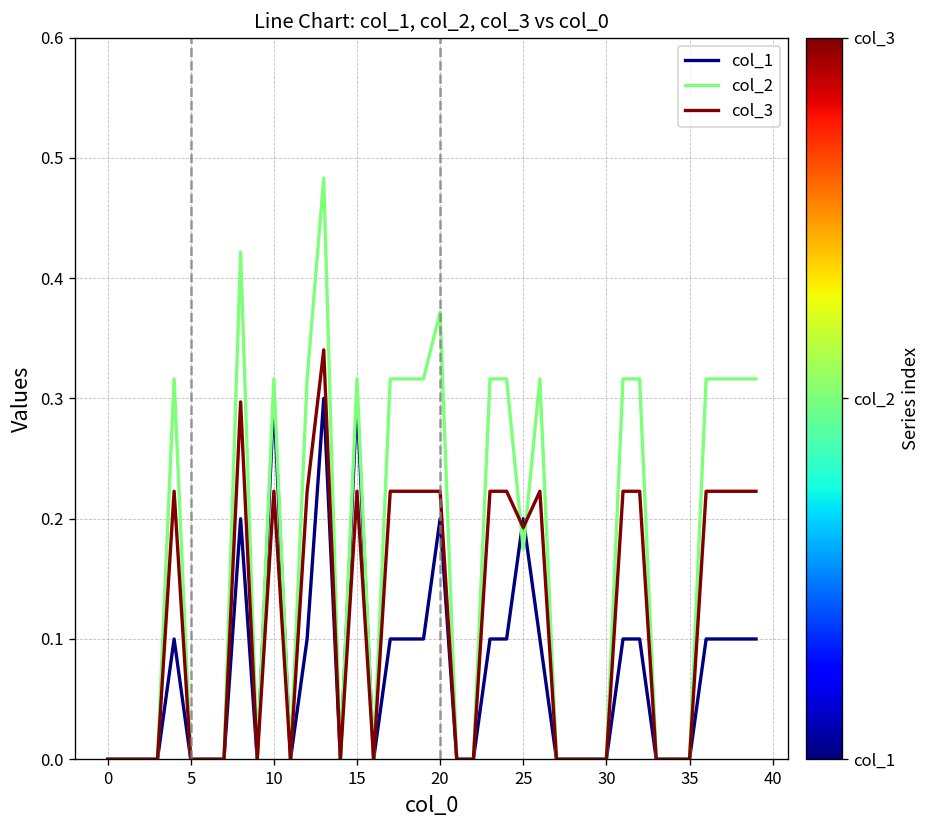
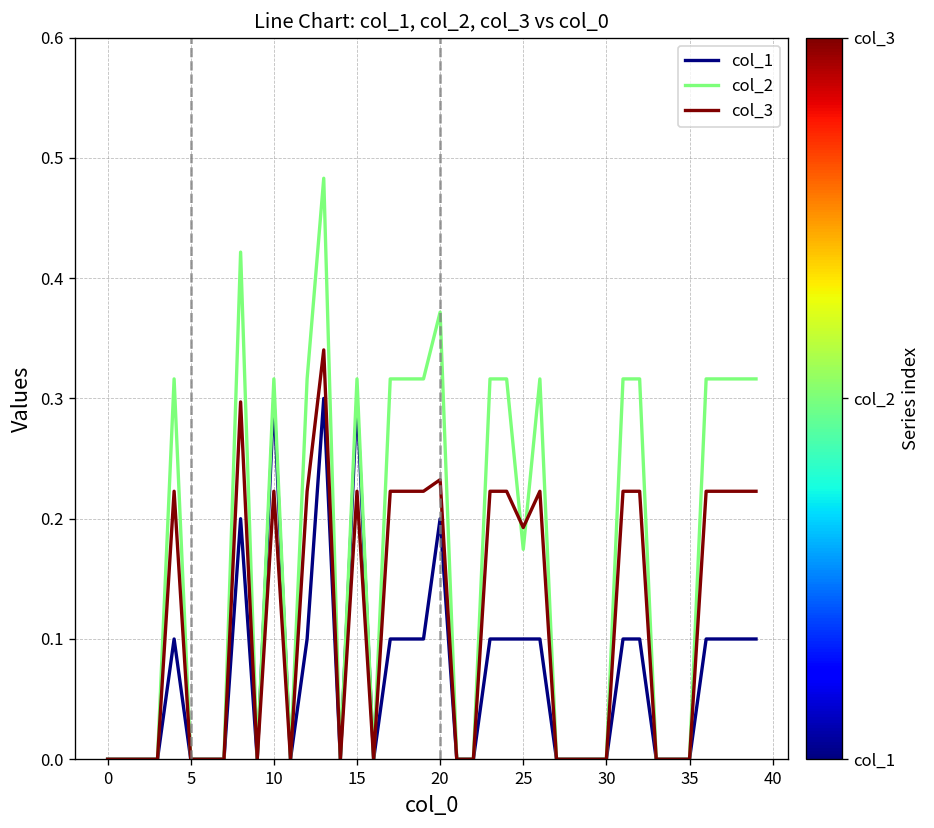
col_3, 20: 0.223 -> 0.232
col_1, 25: 0.2 -> 0.1
